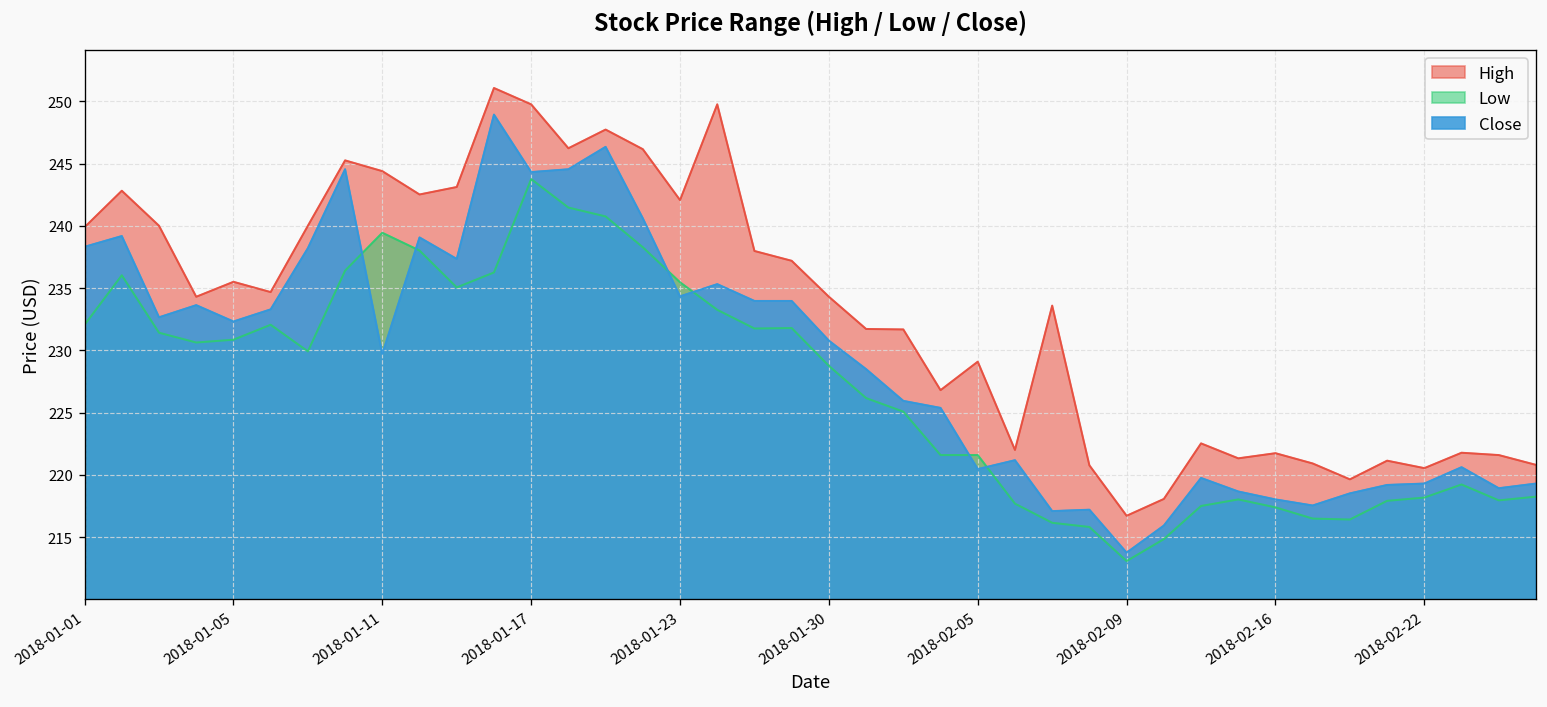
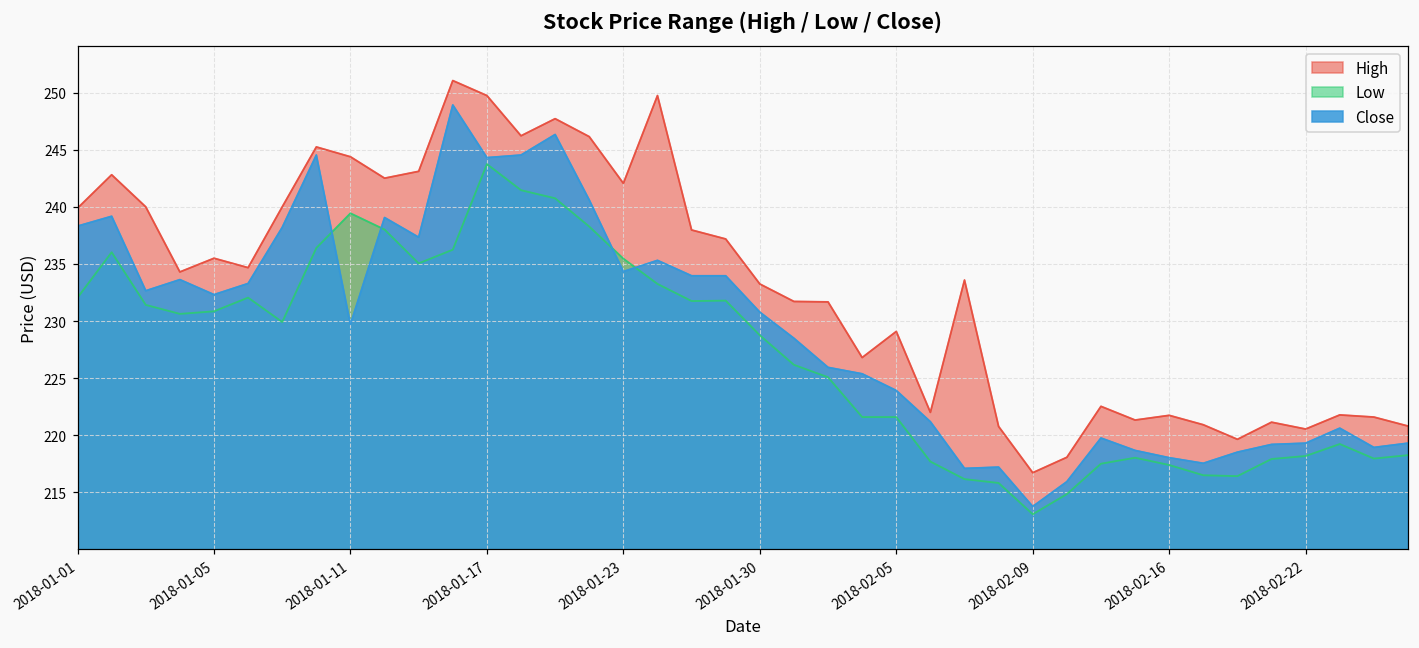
High, 2018-01-30: 234.3 -> 233.2
Close, 2018-02-05: 220.5 -> 223.9
